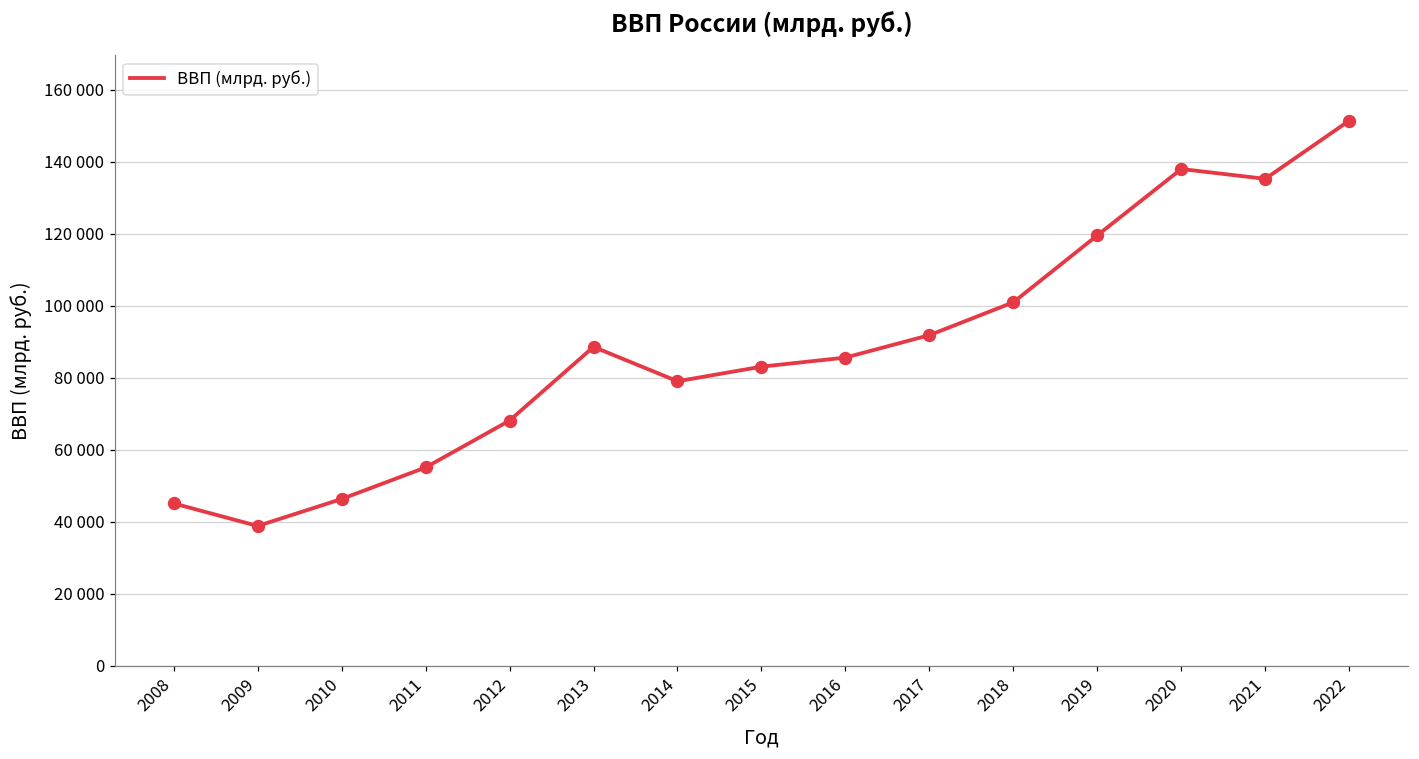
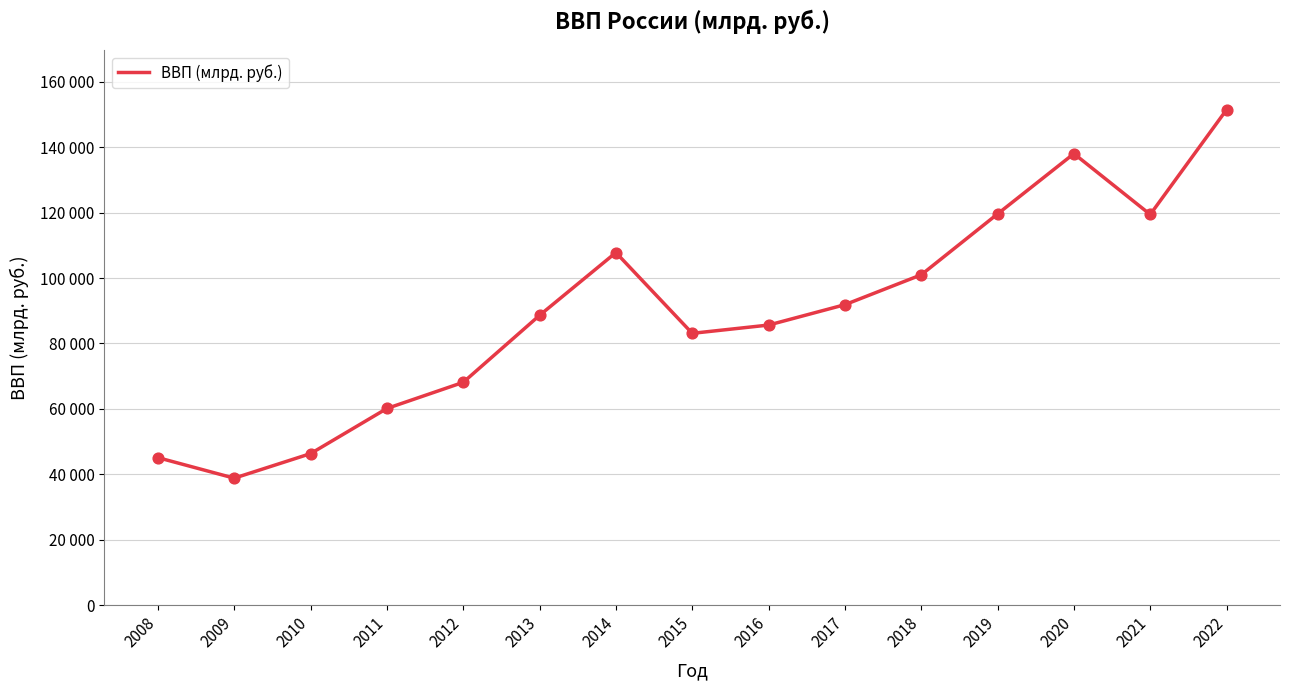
2011: 55000 -> 60000
2014: 79000 -> 108000
2021: 135000 -> 119000
